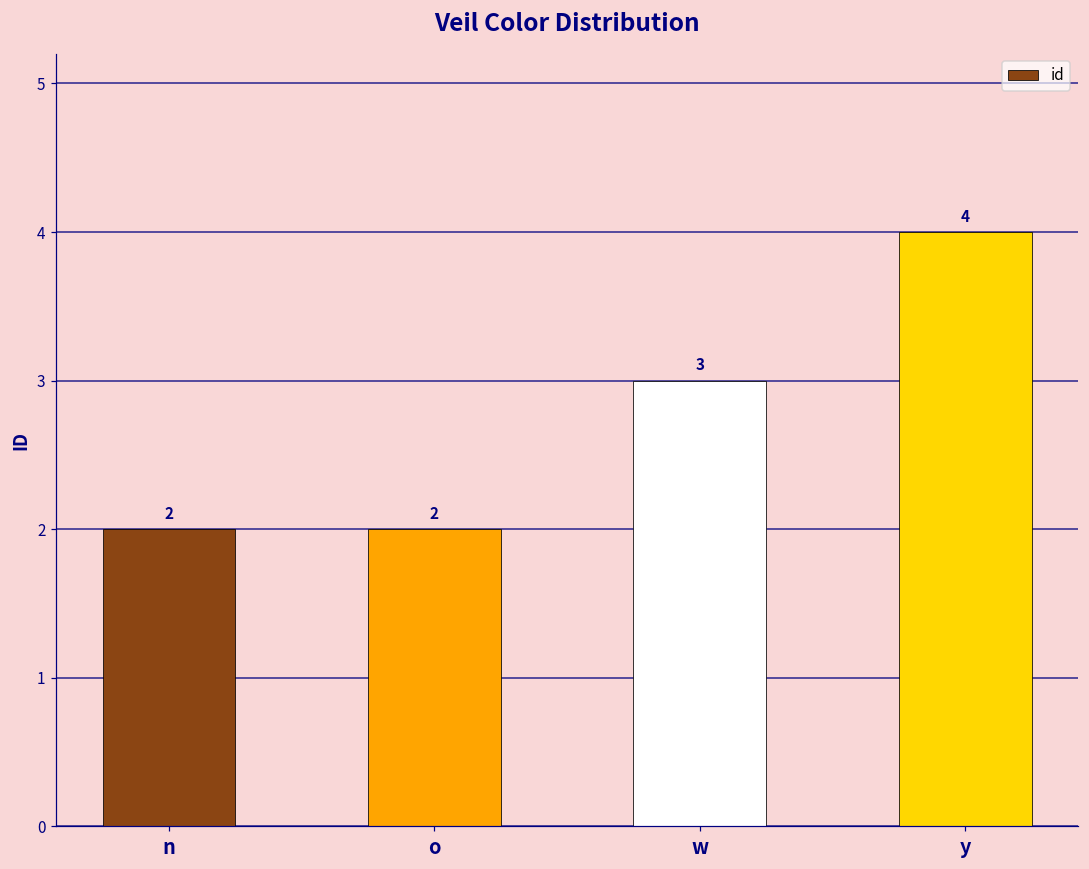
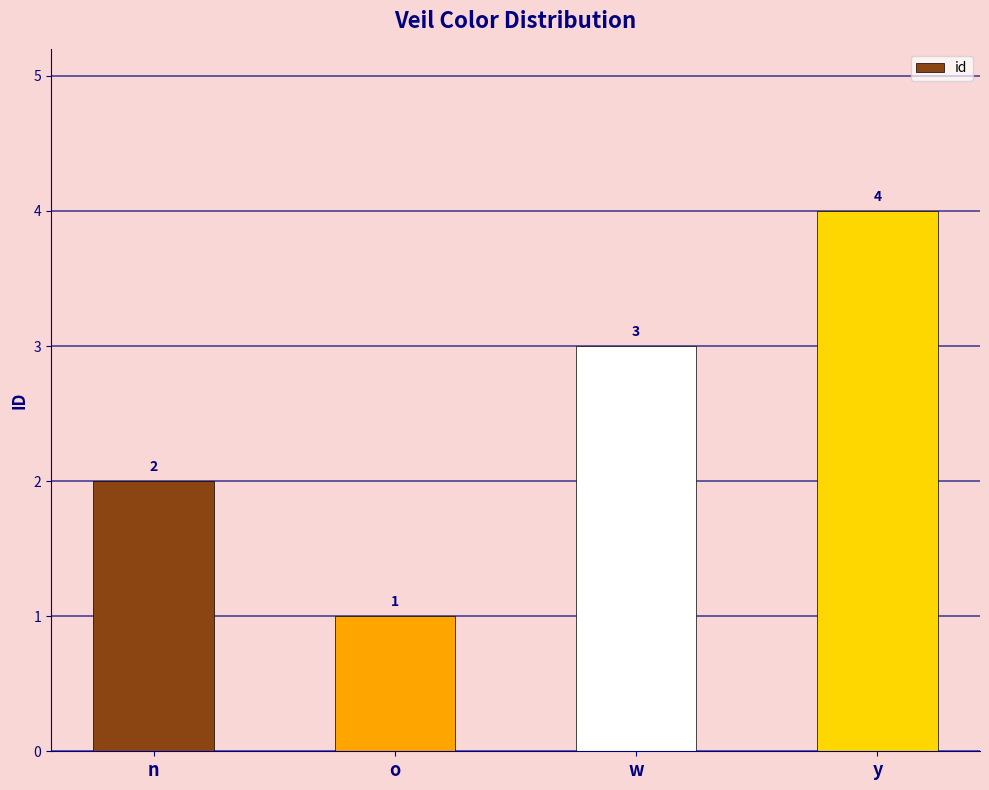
o: 2 -> 1
